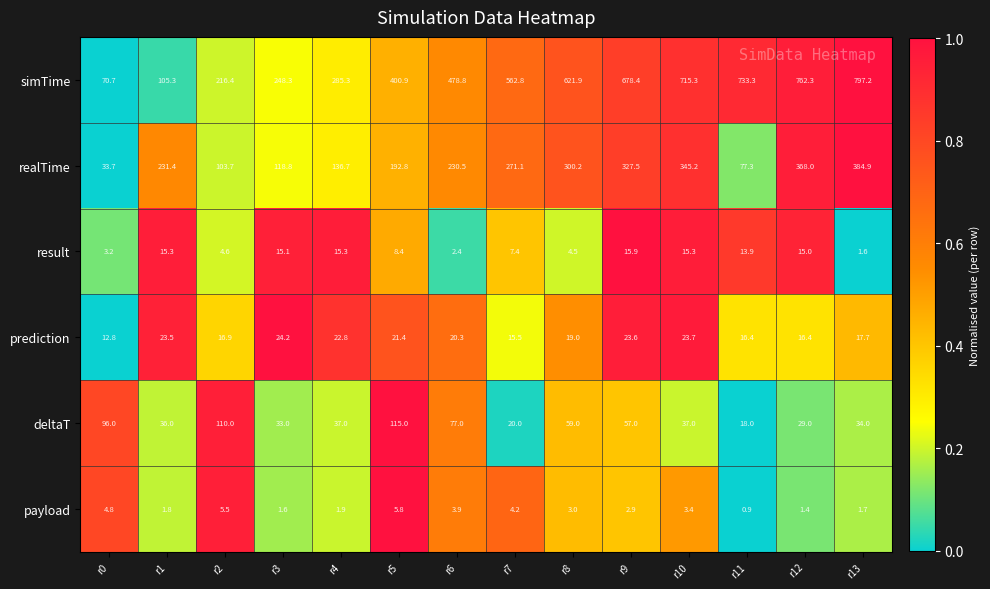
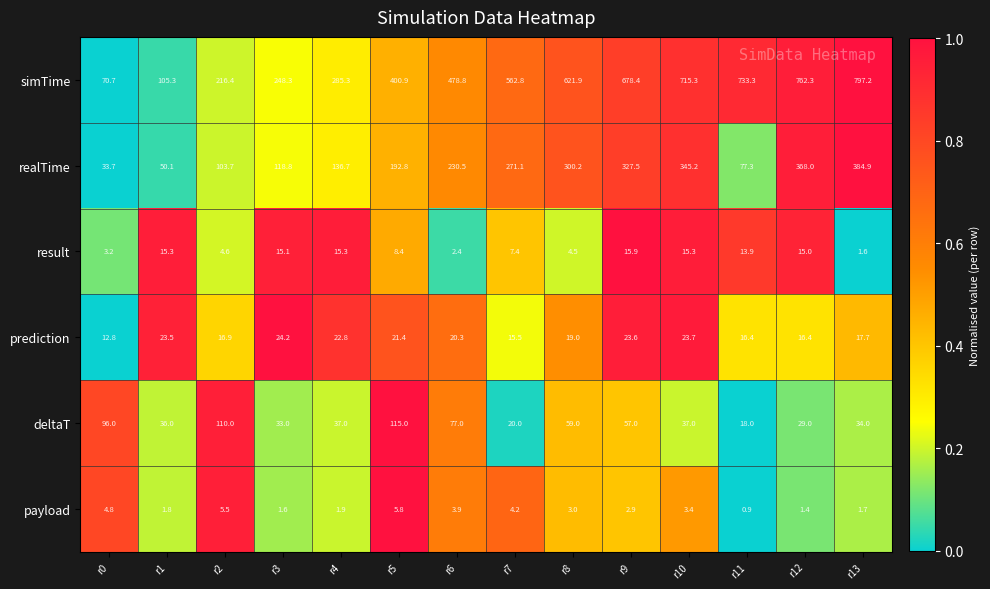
realTime, r1: 231.4 -> 50.1
